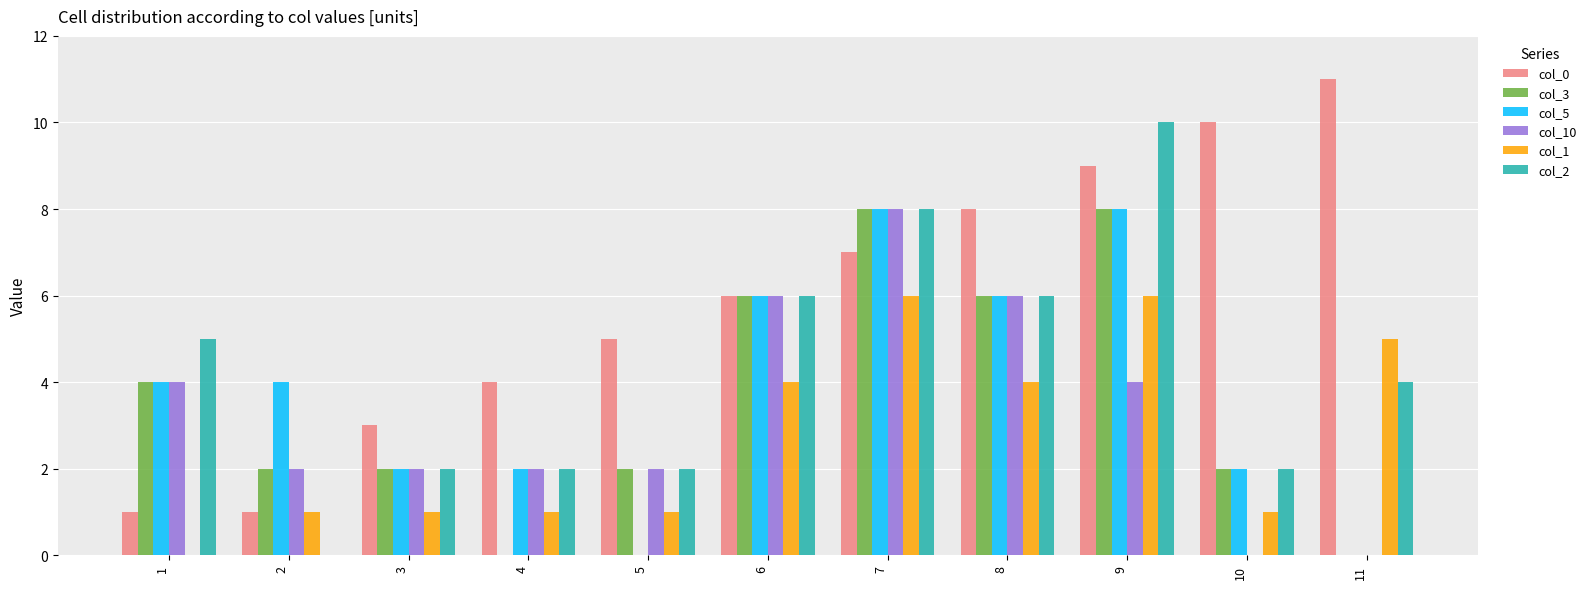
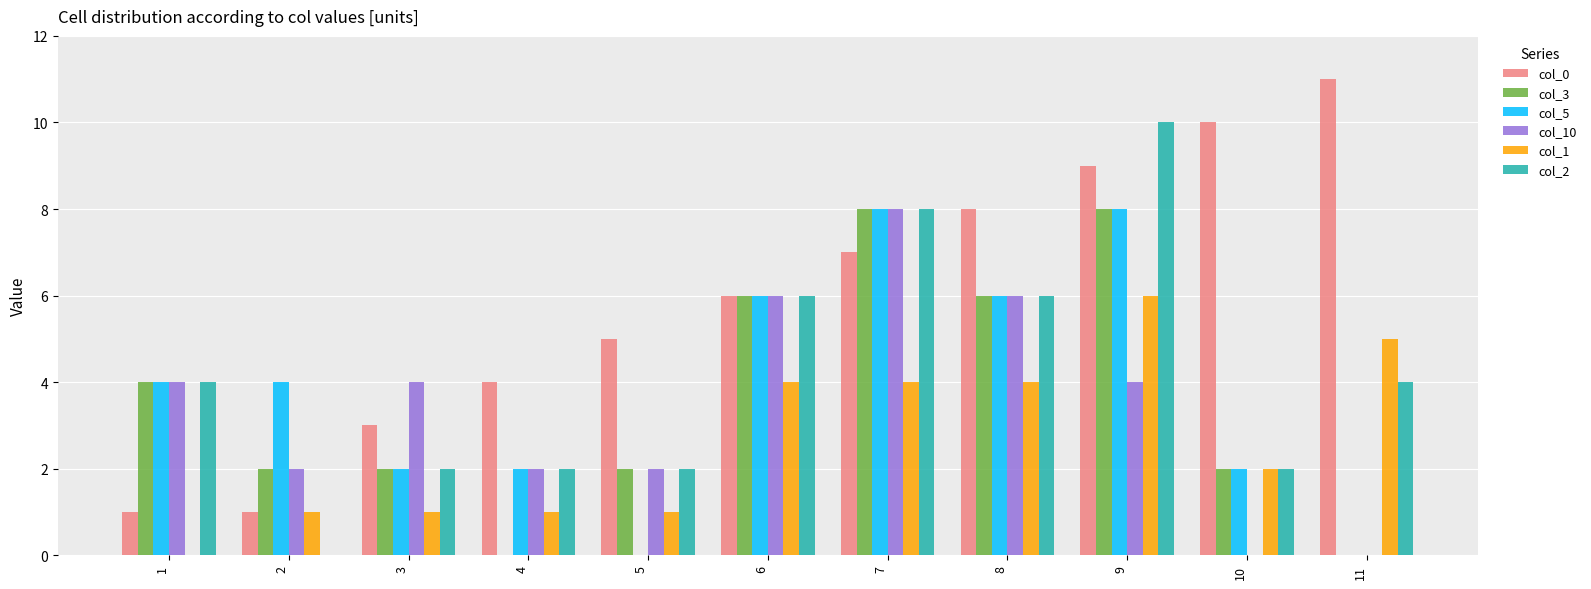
col_2, 1: 5 -> 4
col_10, 3: 2 -> 4
col_1, 7: 6 -> 4
col_1, 10: 1 -> 2
